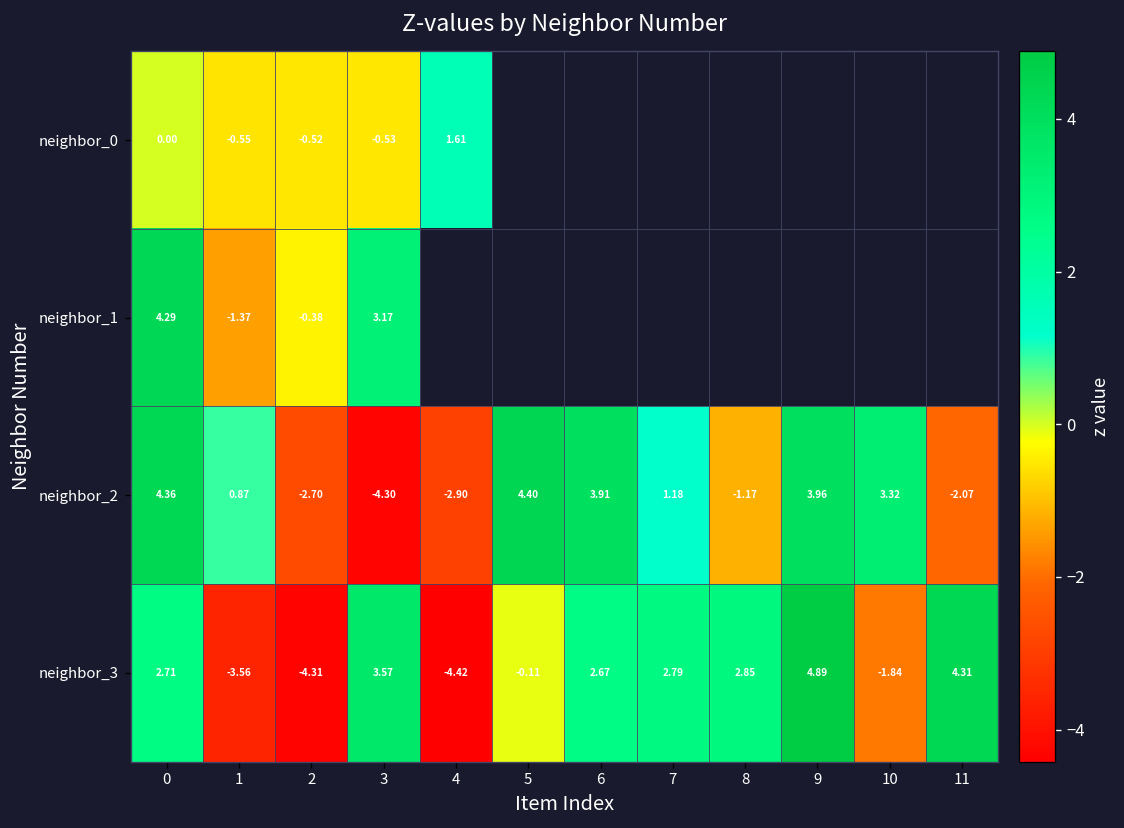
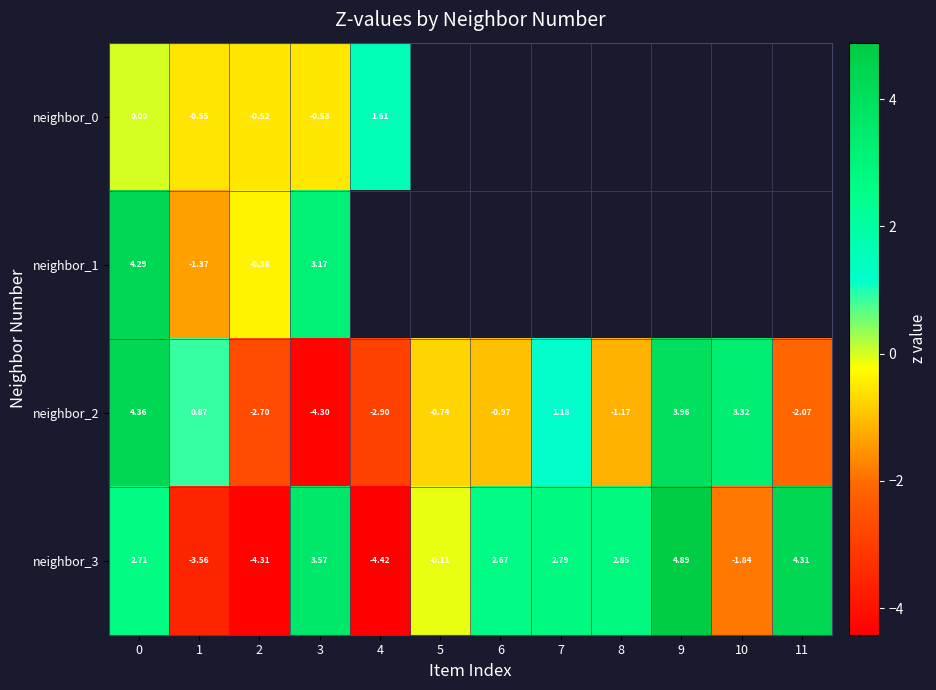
neighbor_2, 5: 4.40 -> -0.74
neighbor_2, 6: 3.91 -> -0.97
